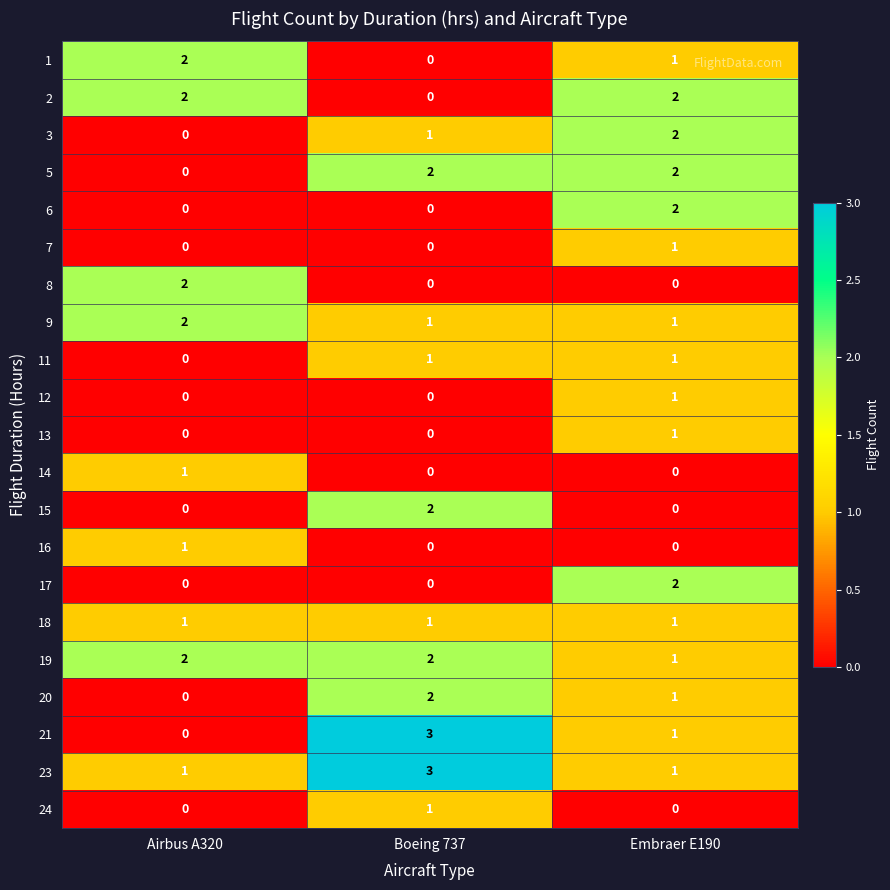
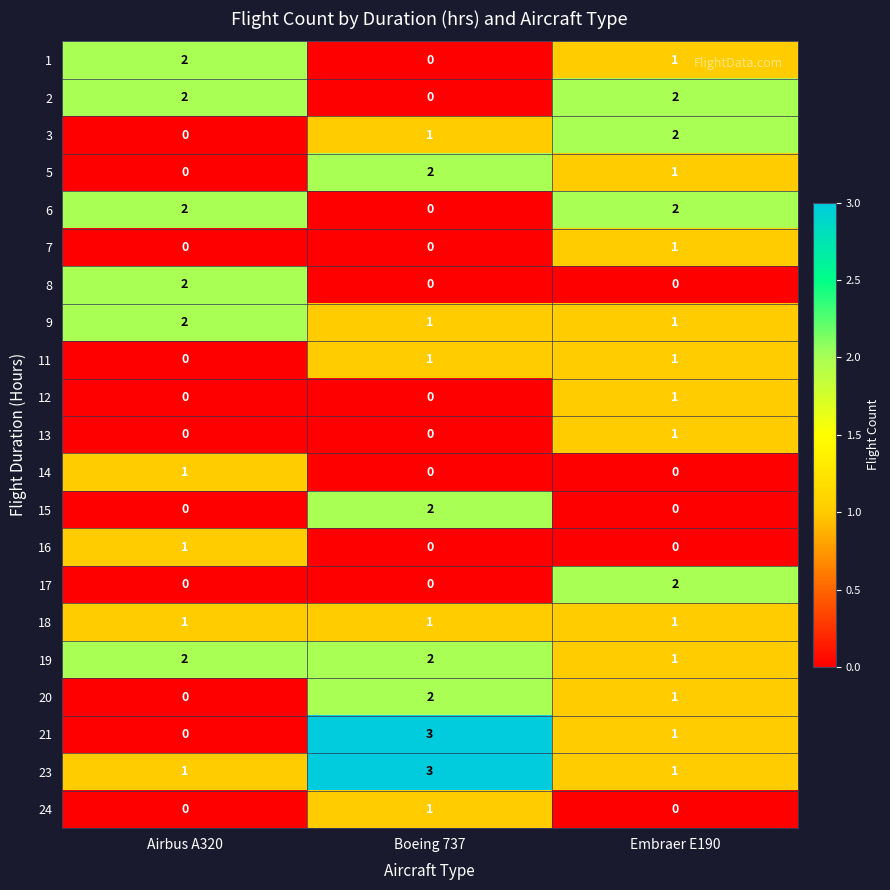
5, Embraer E190: 2 -> 1
6, Airbus A320: 0 -> 2
